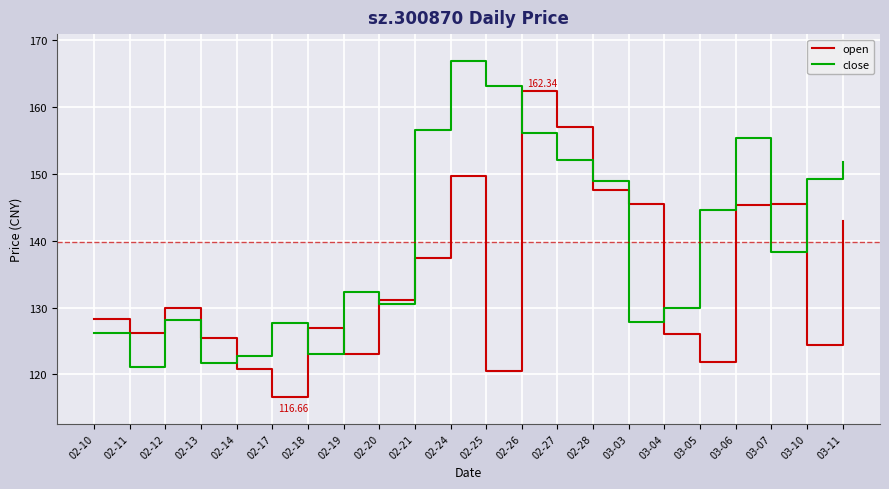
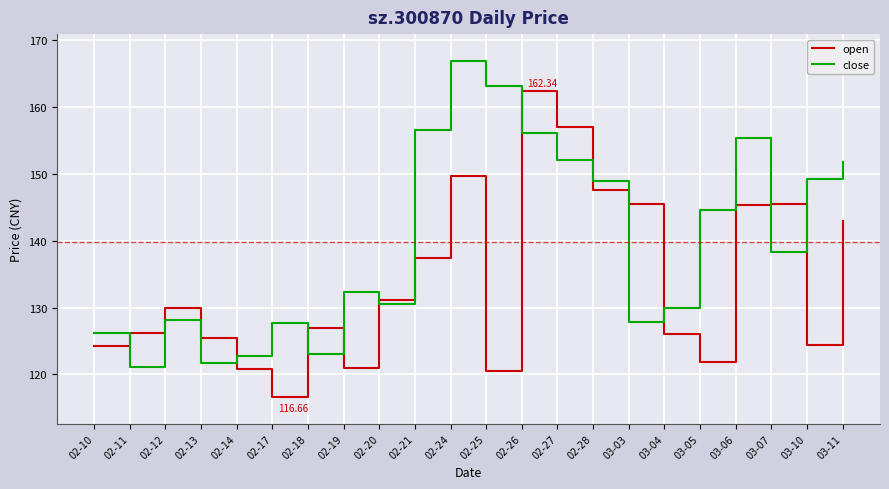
open, 02-10: 128 -> 124
open, 02-19: 123 -> 121
